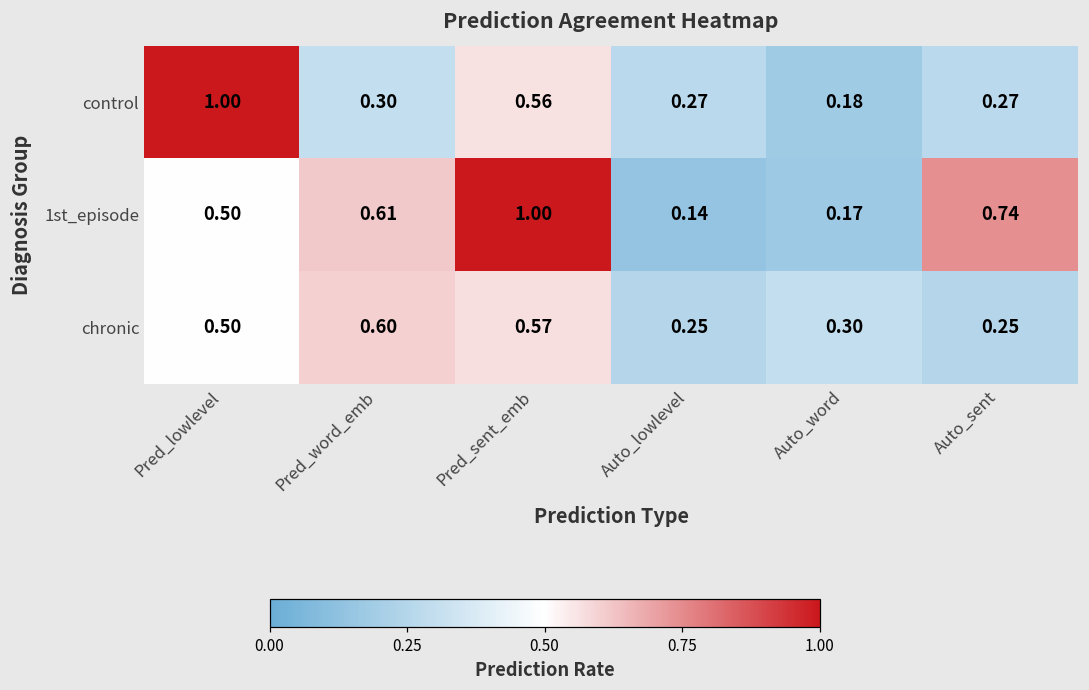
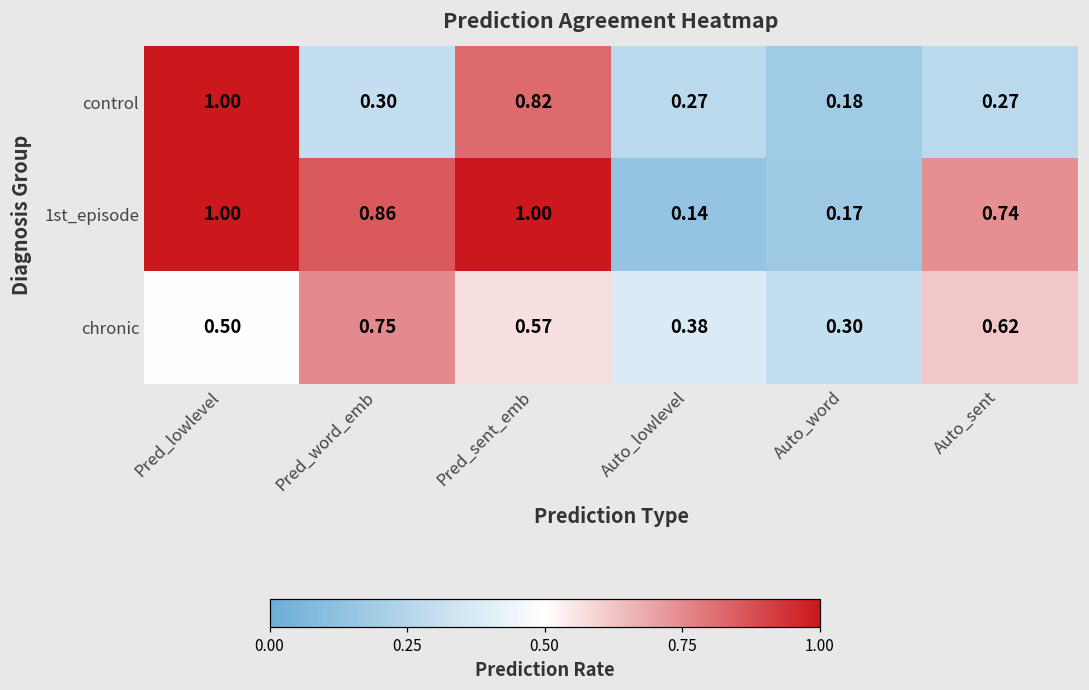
control, Pred_sent_emb: 0.56 -> 0.82
1st_episode, Pred_lowlevel: 0.50 -> 1.00
1st_episode, Pred_word_emb: 0.61 -> 0.86
chronic, Pred_word_emb: 0.60 -> 0.75
chronic, Auto_lowlevel: 0.25 -> 0.38
chronic, Auto_sent: 0.25 -> 0.62
